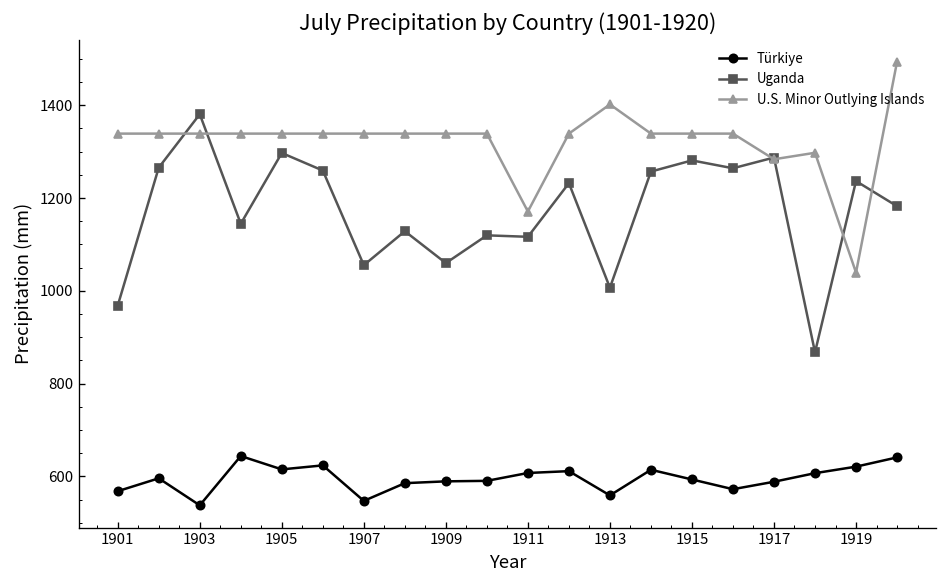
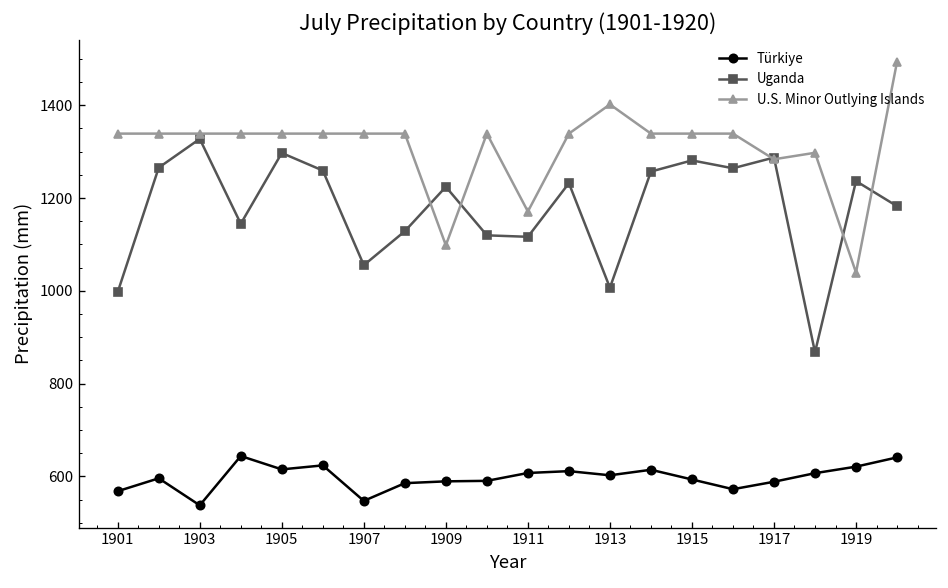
Uganda, 1901: 970 -> 1000
Uganda, 1903: 1380 -> 1330
Uganda, 1909: 1060 -> 1220
U.S. Minor Outlying Islands, 1909: 1340 -> 1100
Türkiye, 1913: 560 -> 600
